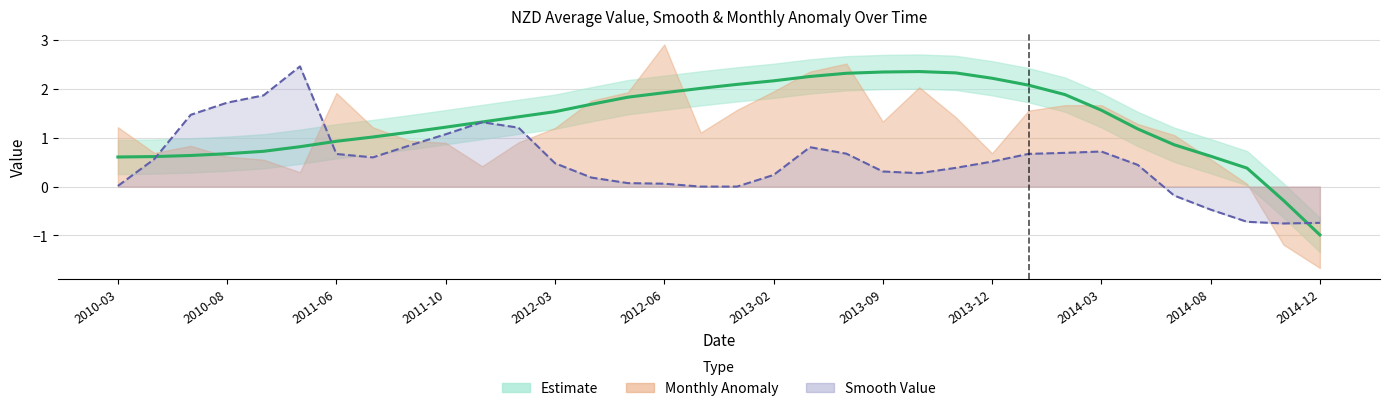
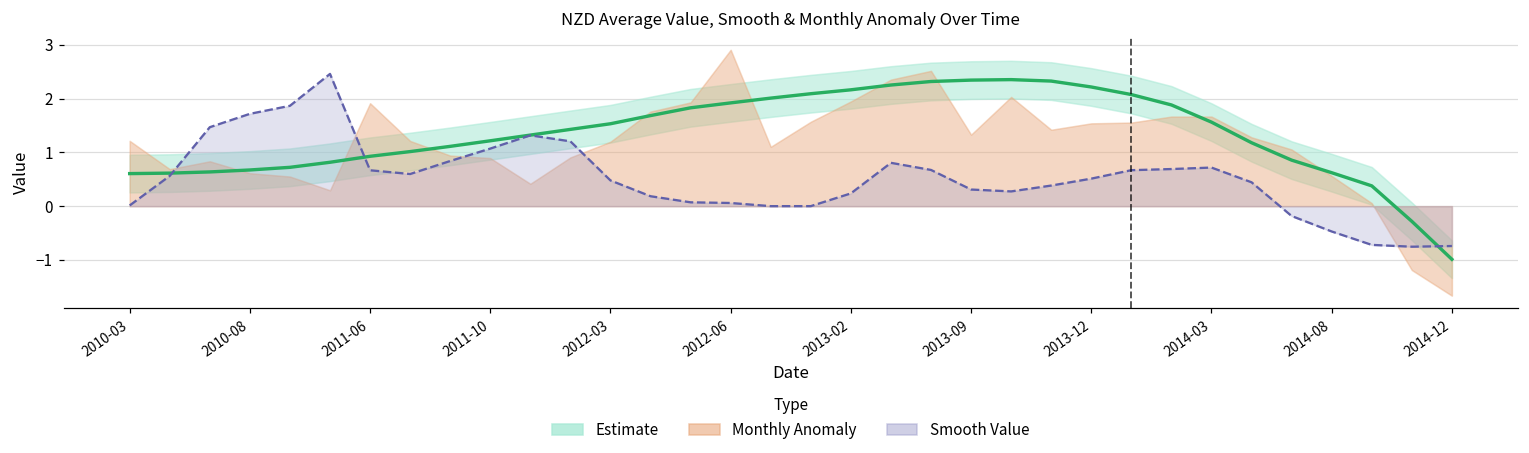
Monthly Anomaly, 2013-12: 0.7 -> 1.5
